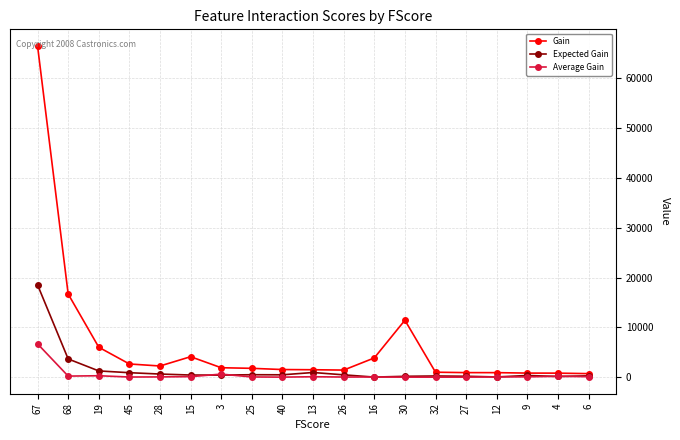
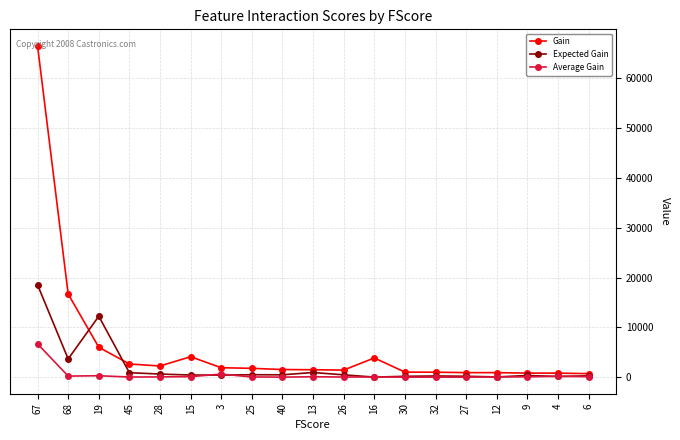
Expected Gain, 19: 1000 -> 12000
Gain, 30: 11000 -> 1000
